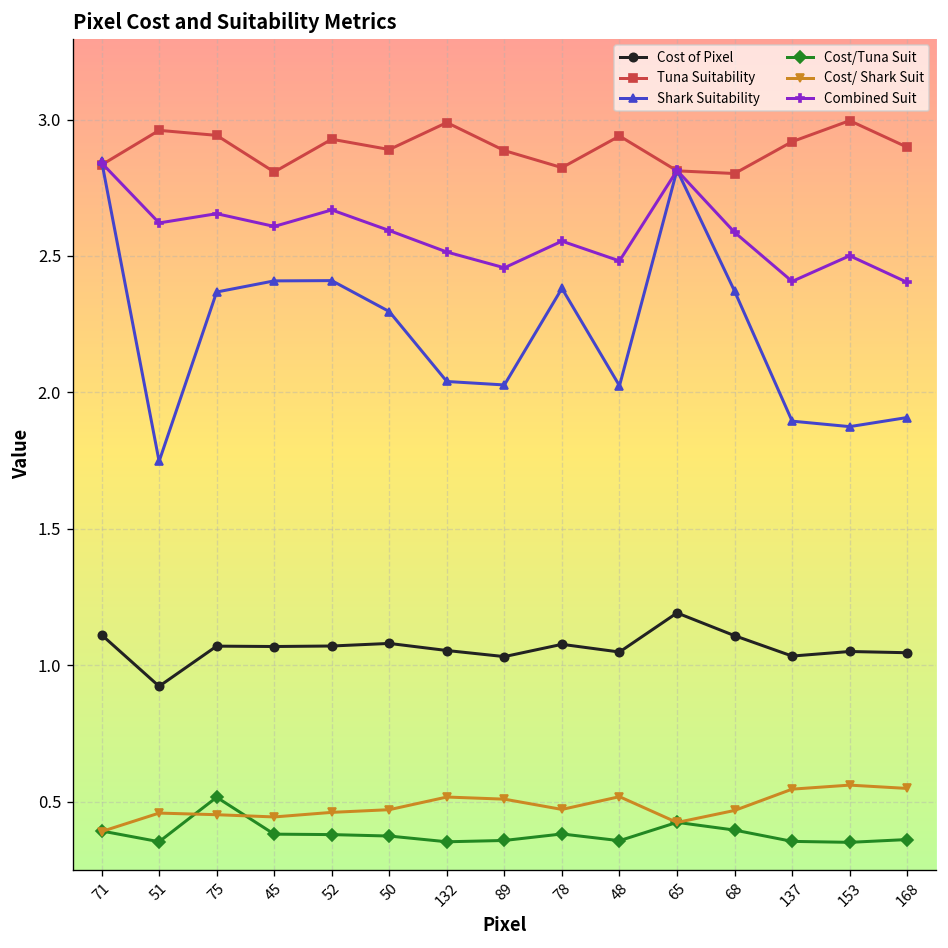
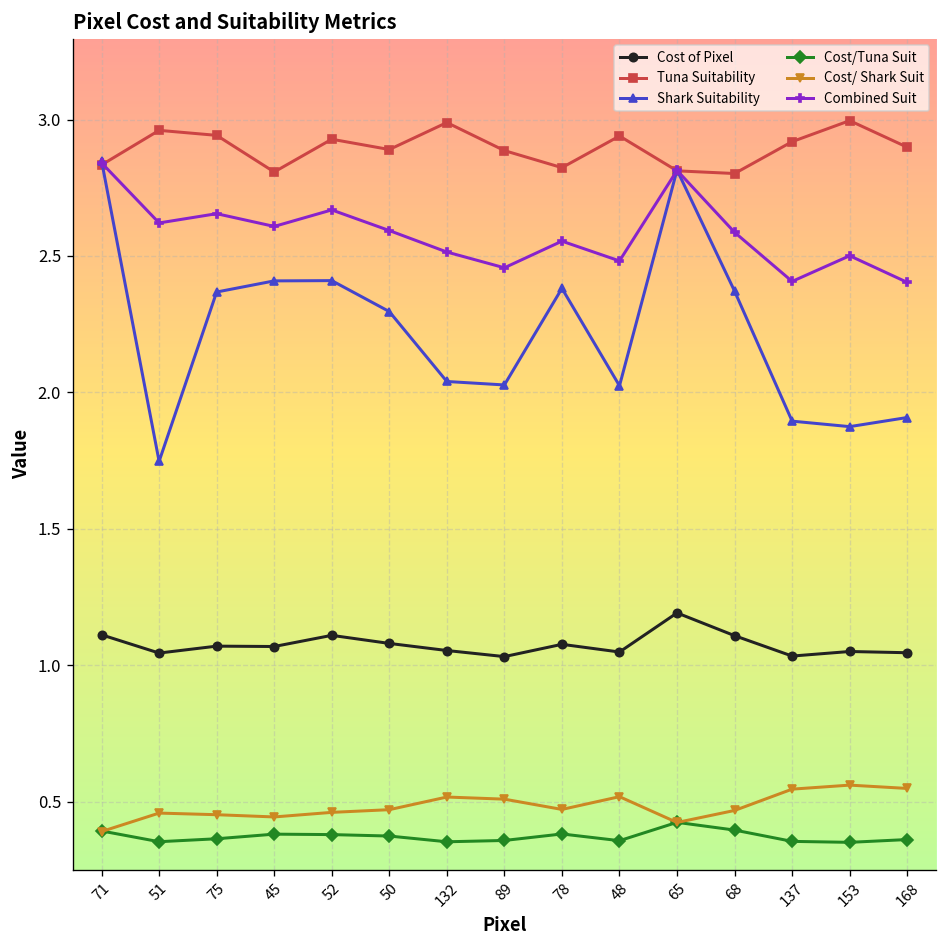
Cost of Pixel, 51: 0.92 -> 1.04
Cost/Tuna Suit, 75: 0.52 -> 0.36
Cost of Pixel, 52: 1.07 -> 1.11
